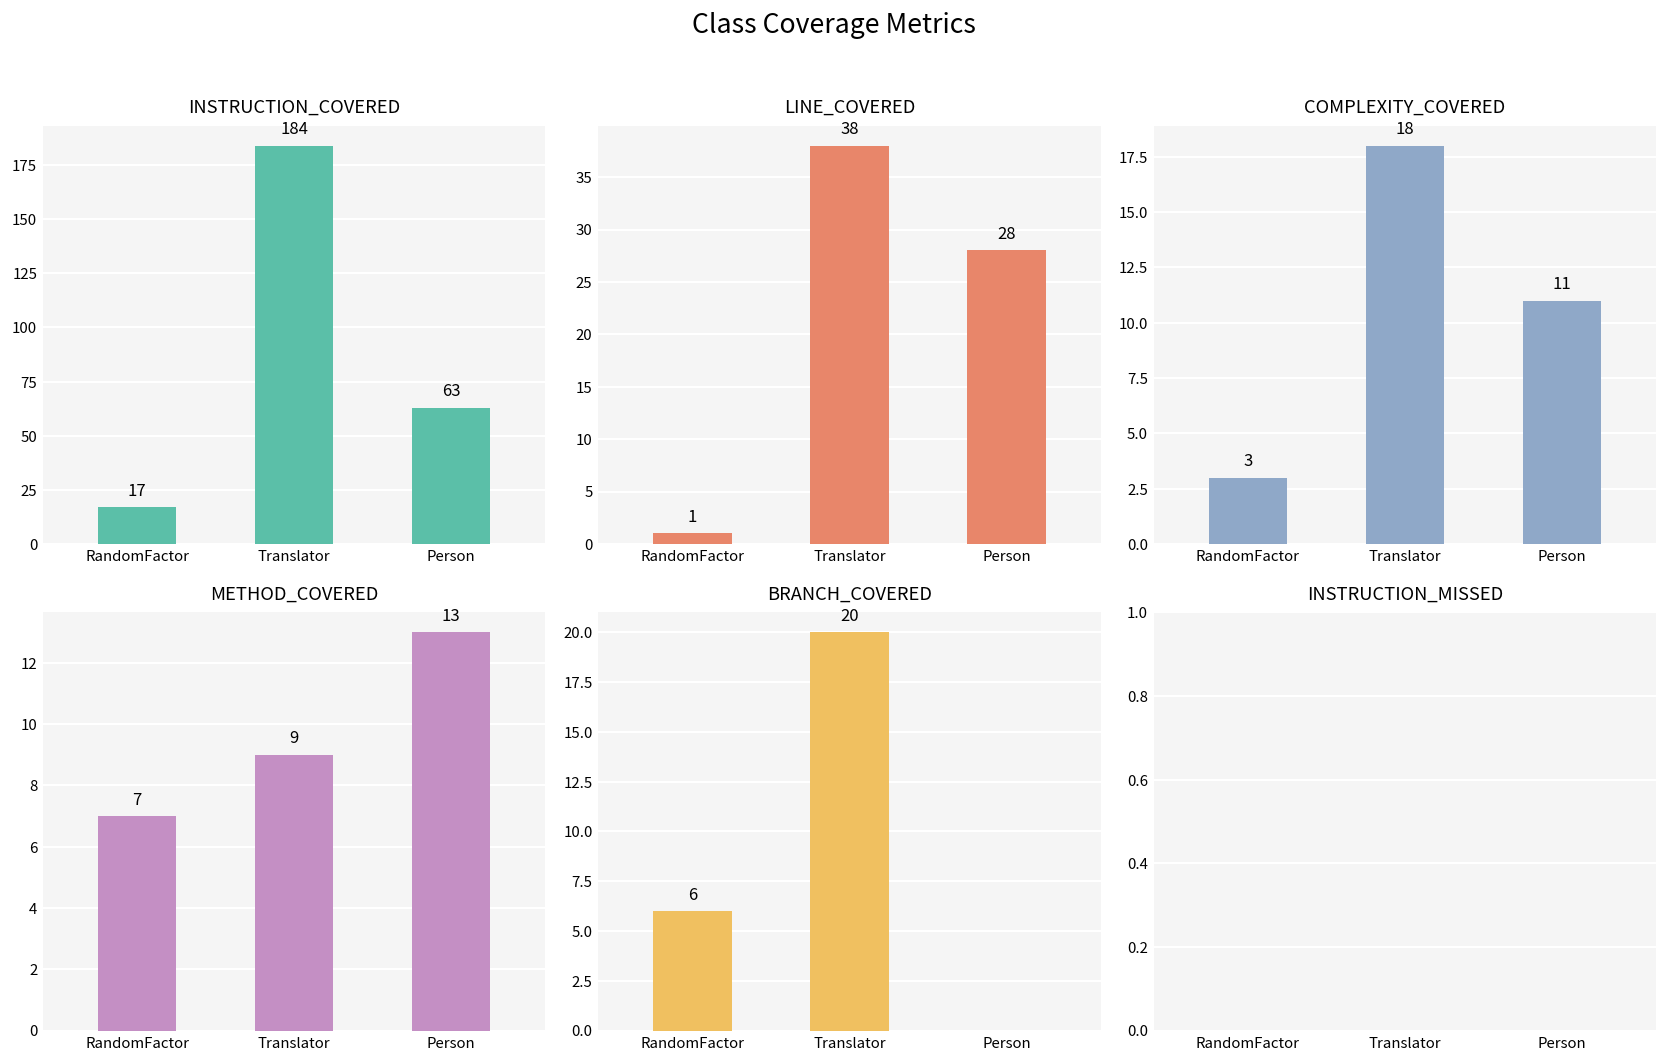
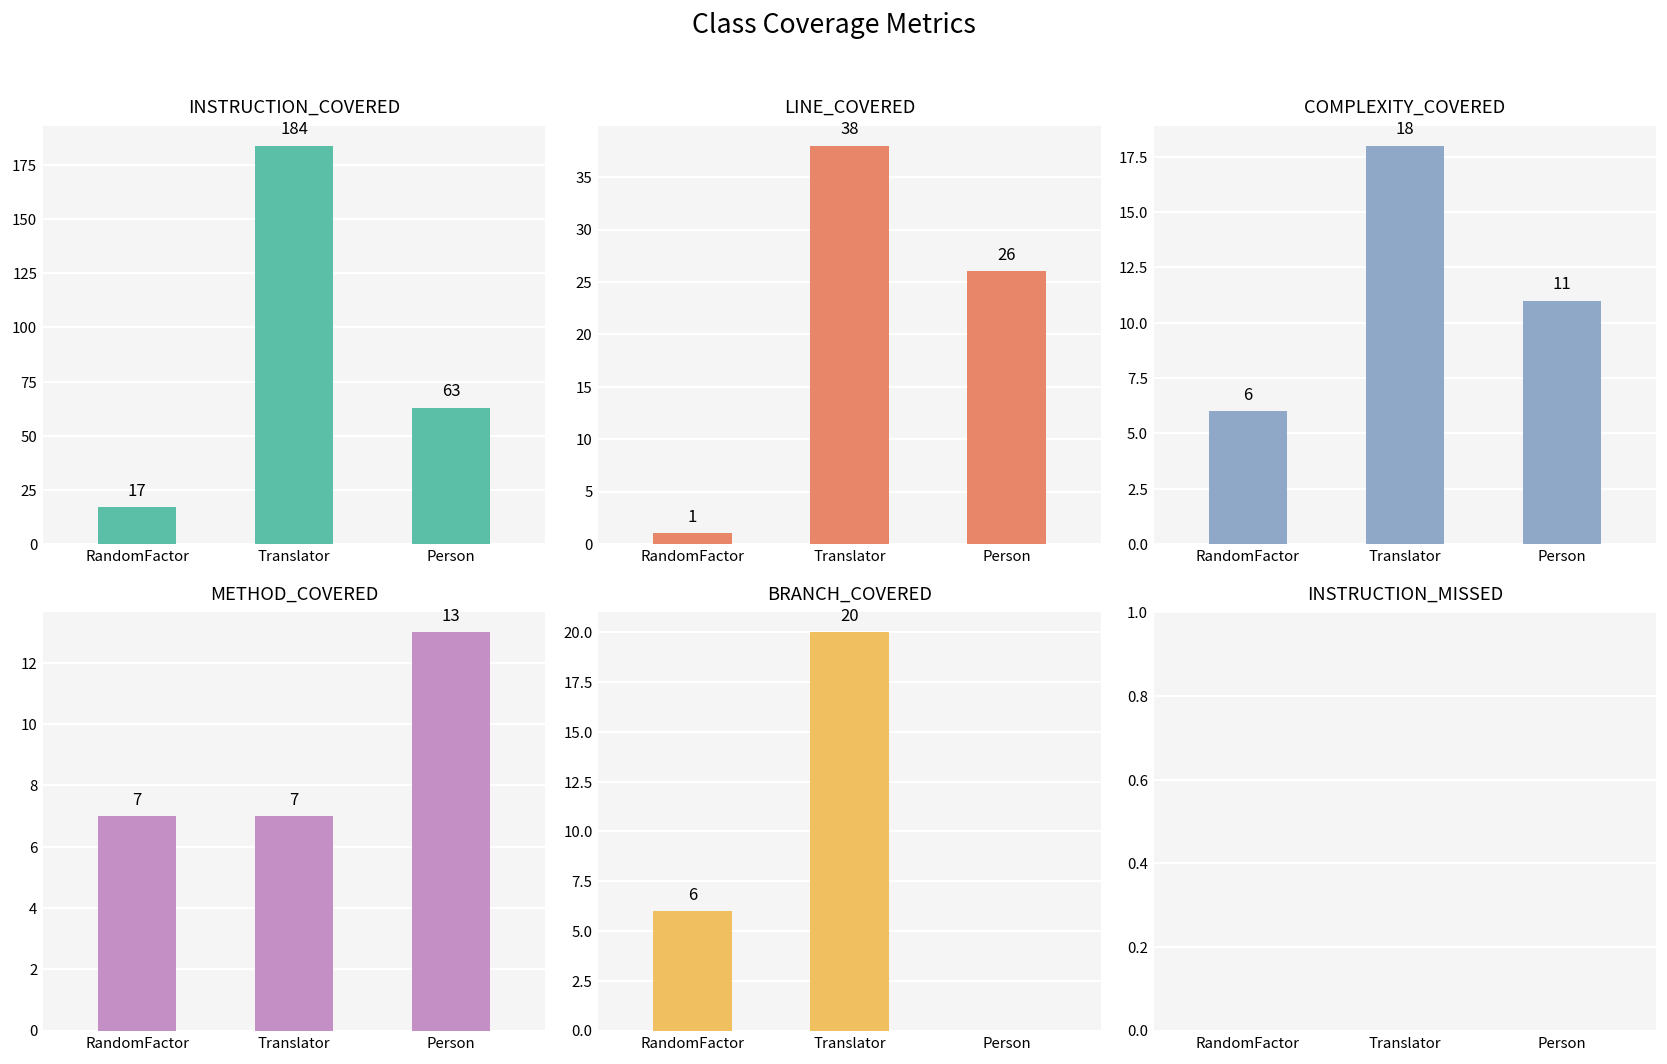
LINE_COVERED, Person: 28 -> 26
COMPLEXITY_COVERED, RandomFactor: 3 -> 6
METHOD_COVERED, Translator: 9 -> 7
